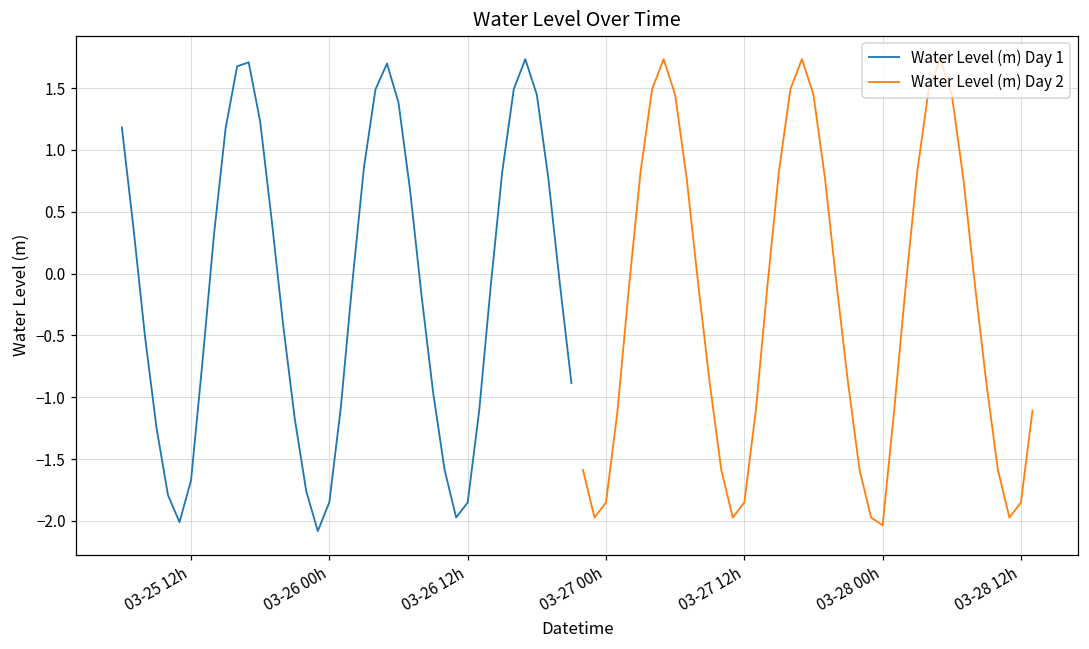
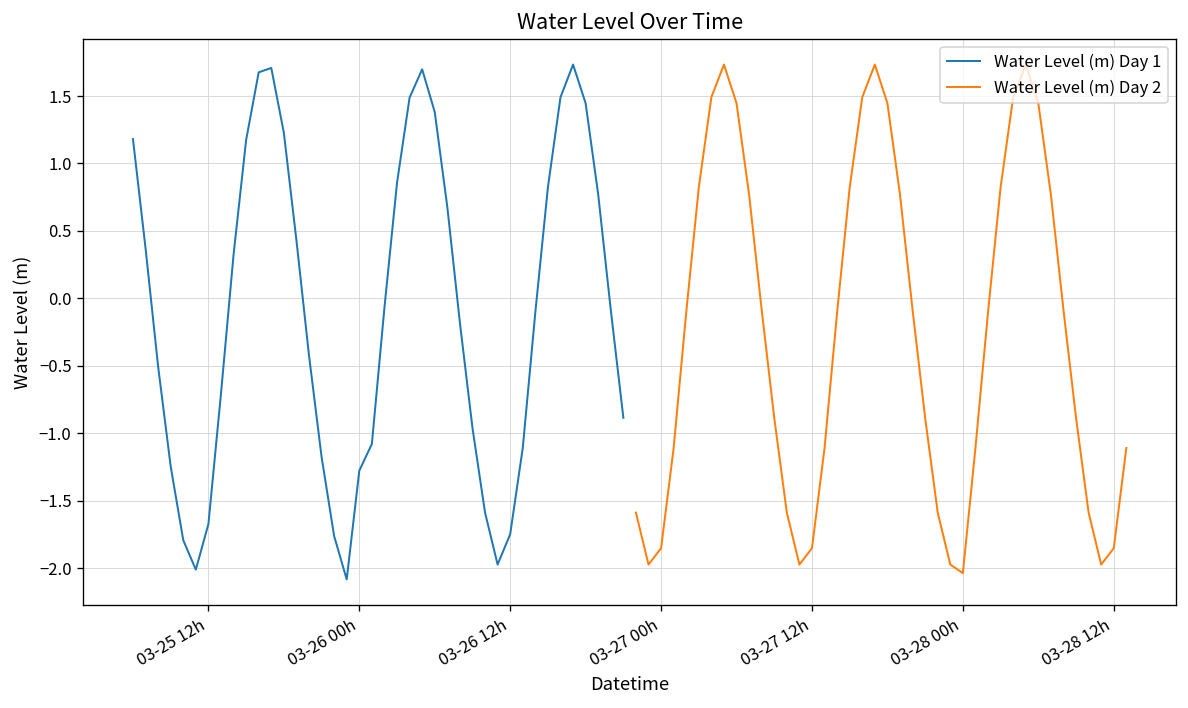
Water Level (m) Day 1, 03-26 00h: -1.85 -> -1.28
Water Level (m) Day 1, 03-26 12h: -1.85 -> -1.75
